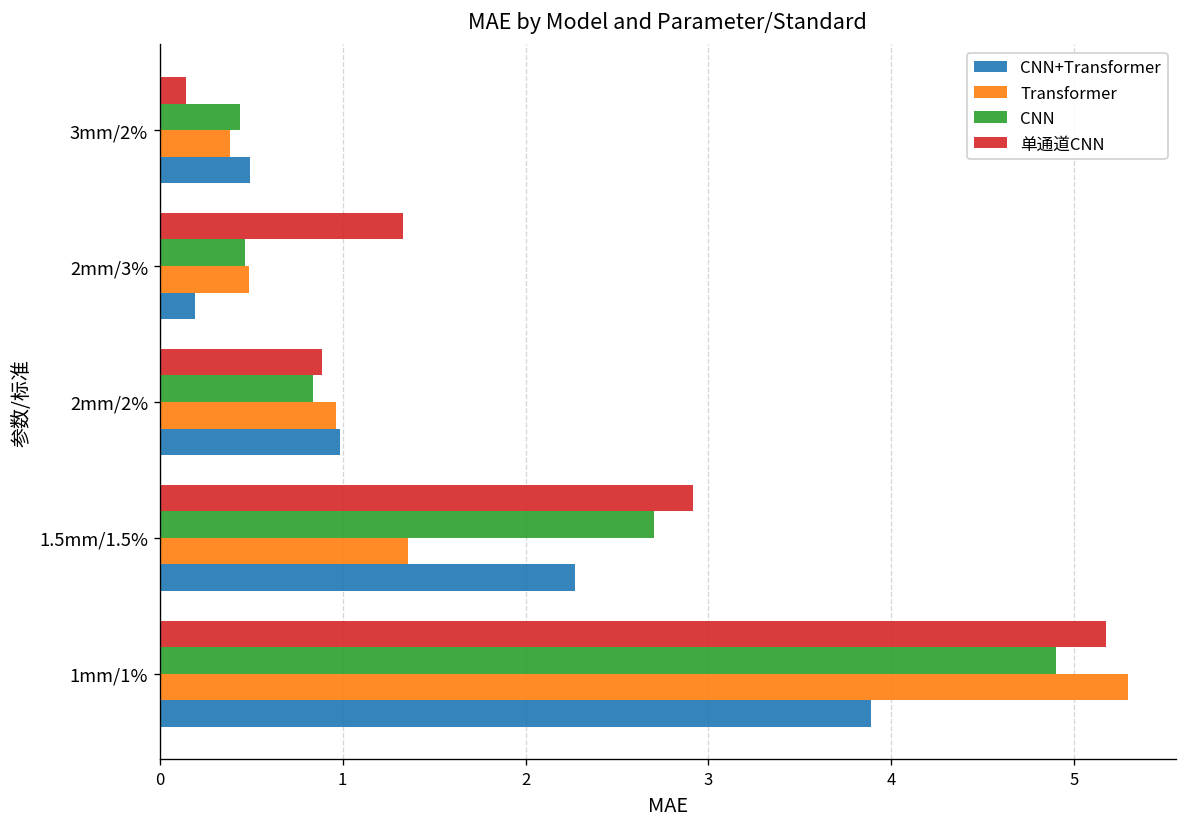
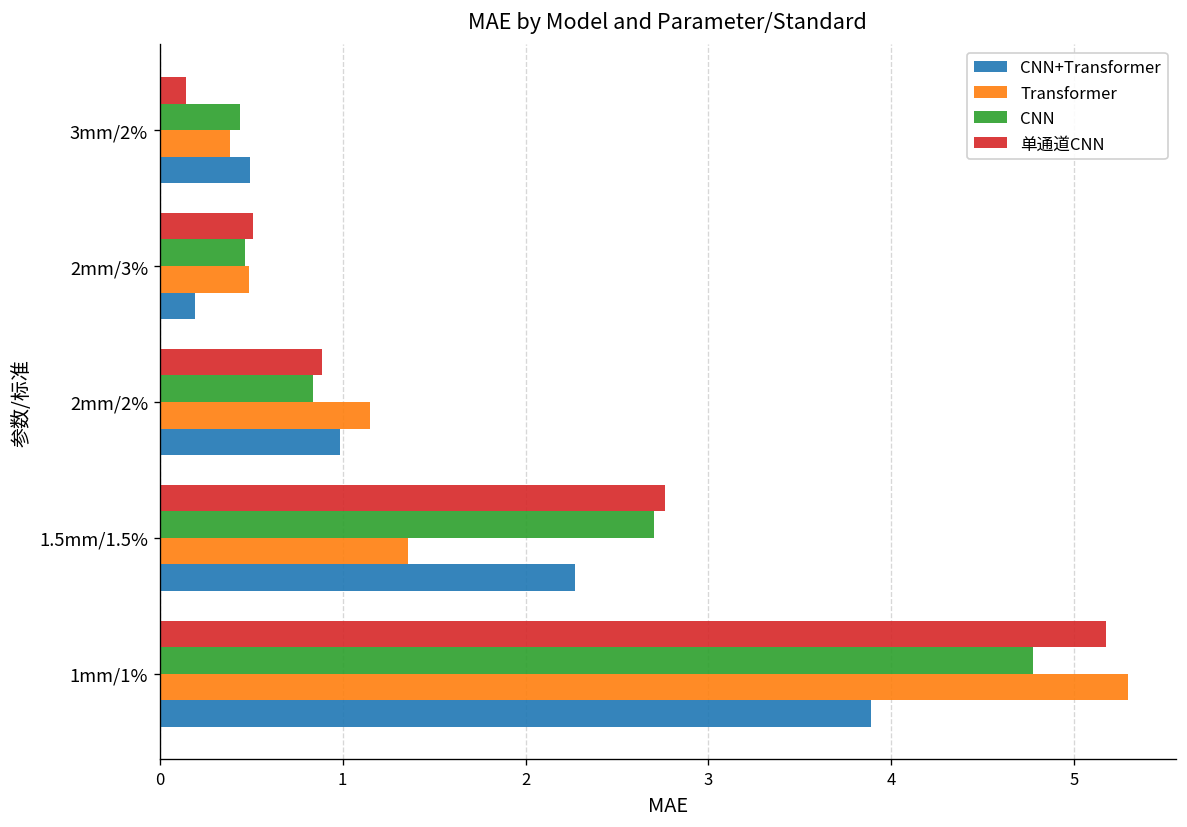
单通道CNN, 2mm/3%: 1.33 -> 0.51
Transformer, 2mm/2%: 0.96 -> 1.15
单通道CNN, 1.5mm/1.5%: 2.91 -> 2.76
CNN, 1mm/1%: 4.90 -> 4.77
